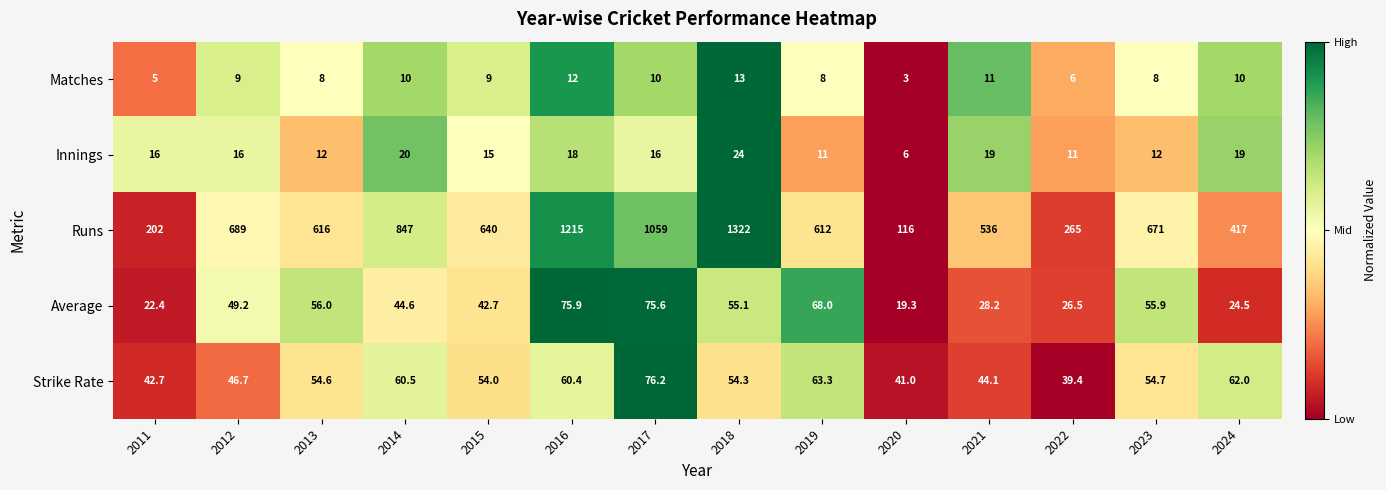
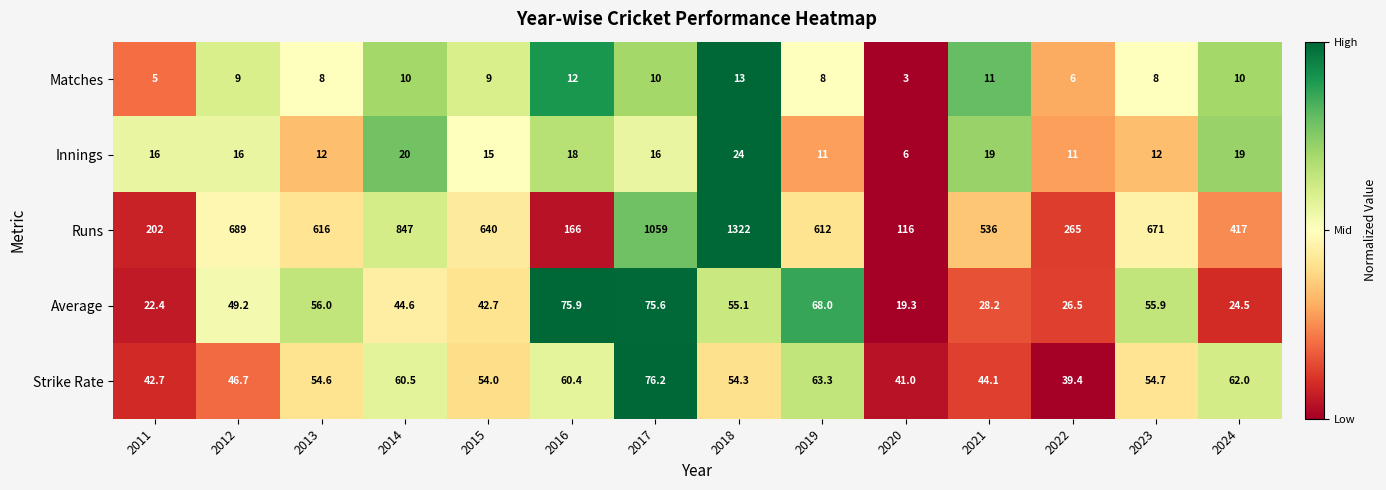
Runs, 2016: 1215 -> 166
